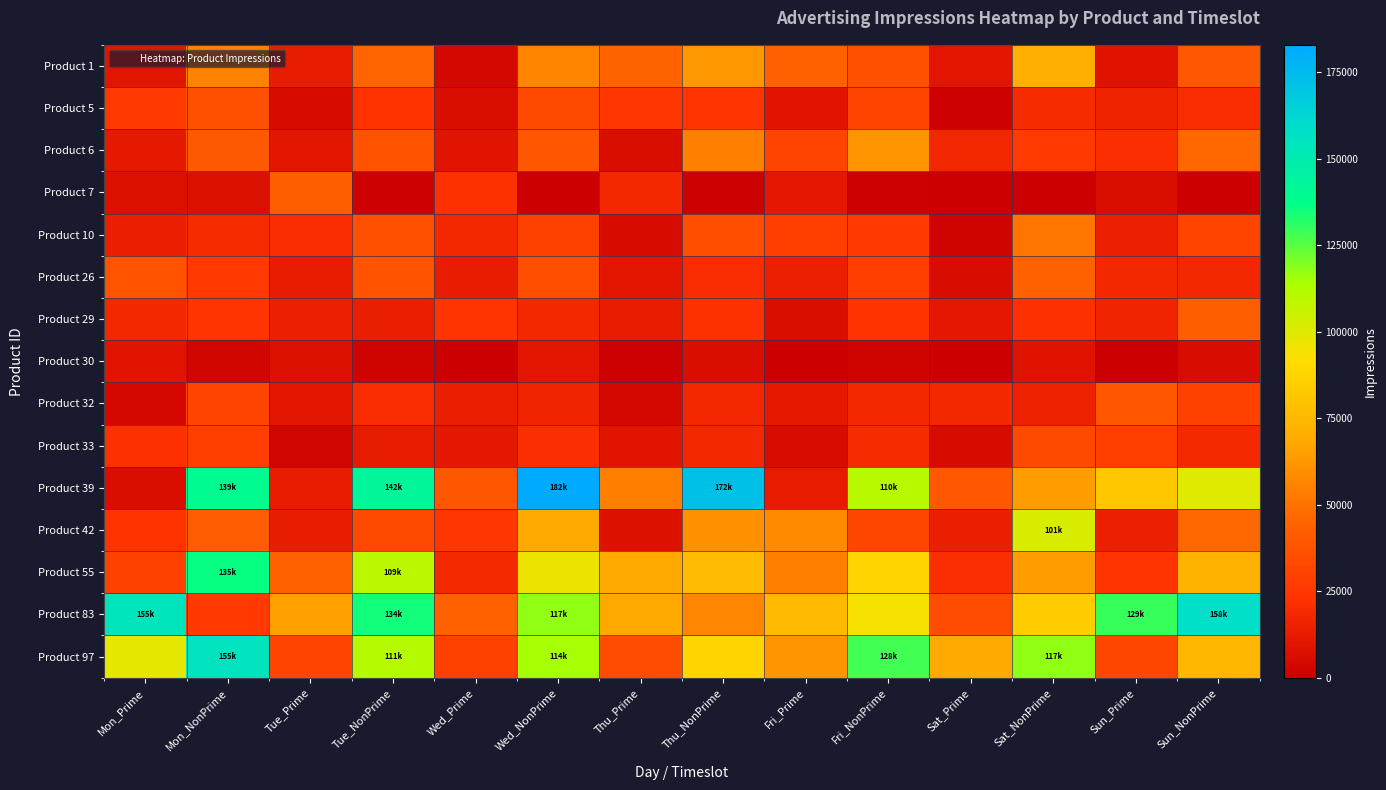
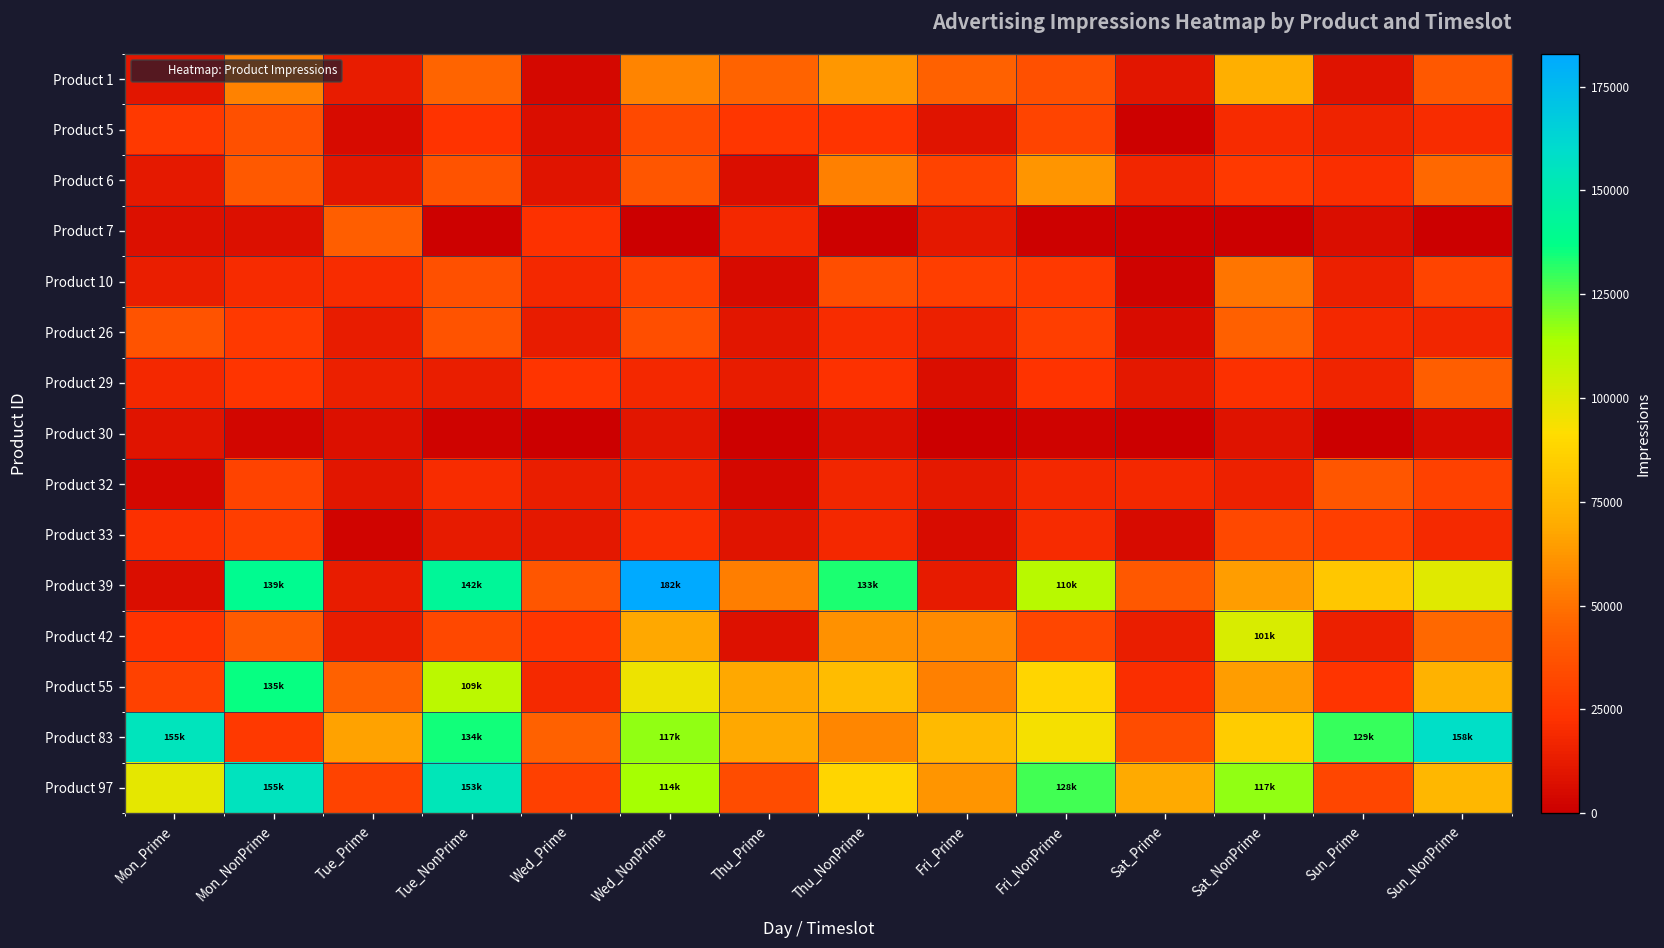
Product 39, Thu_NonPrime: 172k -> 133k
Product 97, Tue_NonPrime: 111k -> 153k
